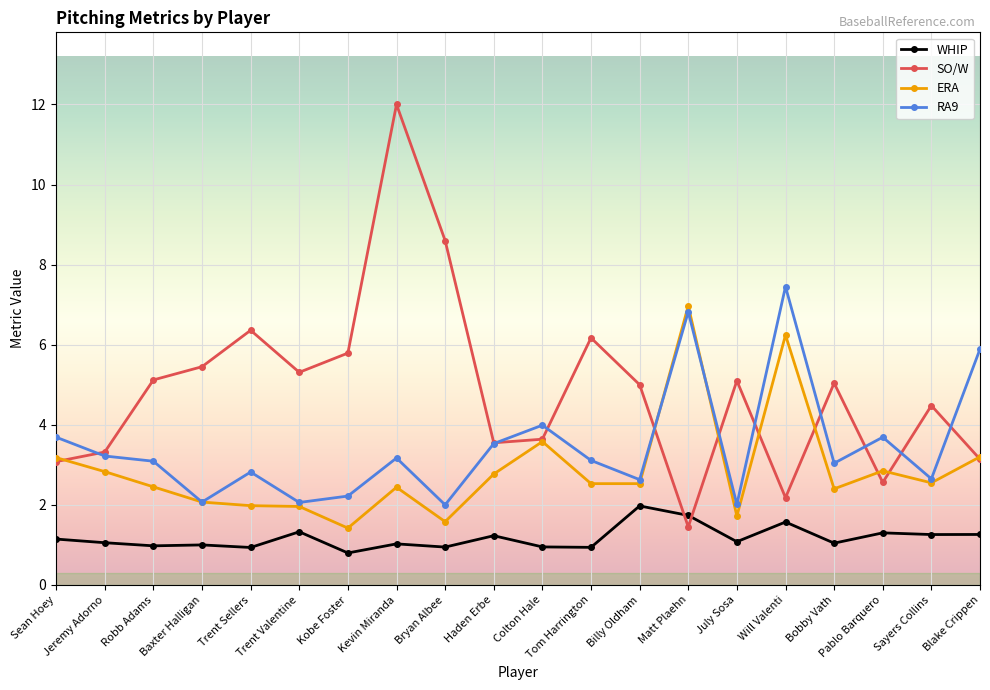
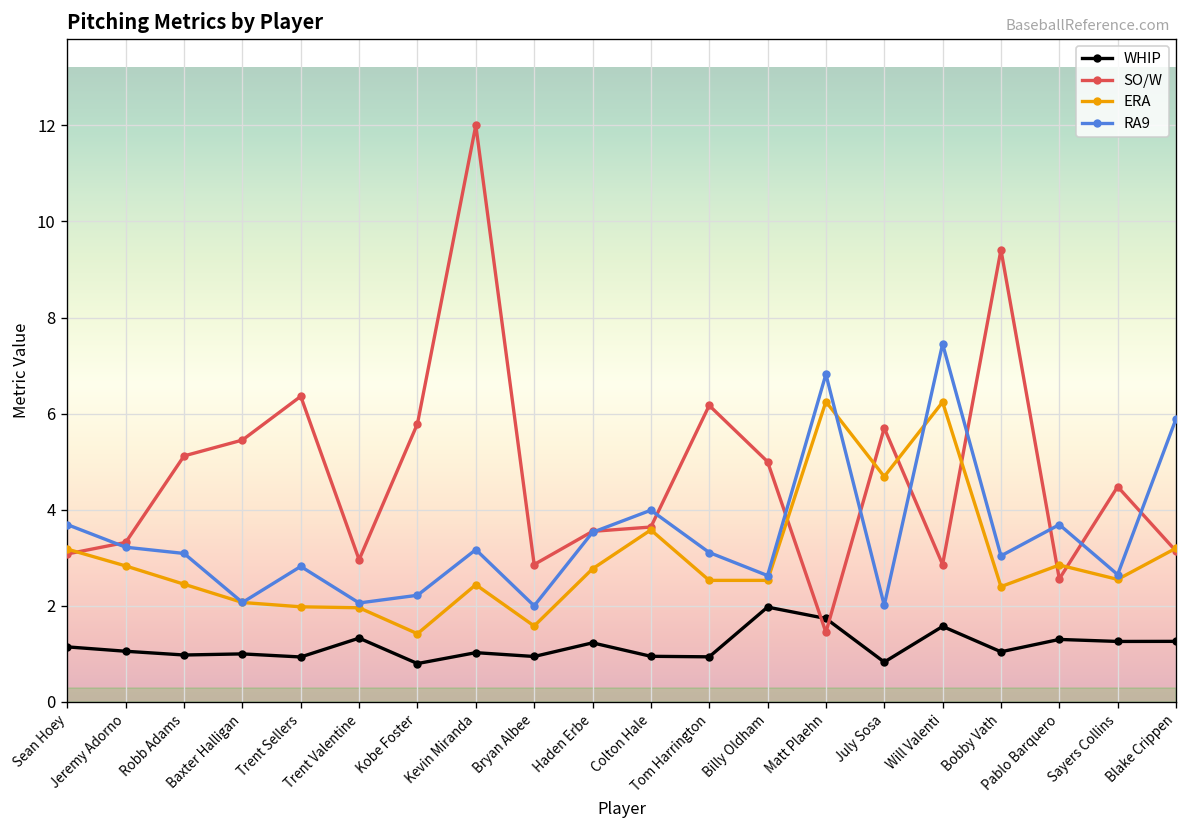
SO/W, Trent Valentine: 5.3 -> 3.0
SO/W, Bryan Albee: 8.6 -> 2.9
ERA, Matt Plaehn: 7.0 -> 6.3
WHIP, July Sosa: 1.1 -> 0.8
SO/W, July Sosa: 5.1 -> 5.7
ERA, July Sosa: 1.7 -> 4.7
SO/W, Will Valenti: 2.2 -> 2.9
SO/W, Bobby Vath: 5.0 -> 9.4
